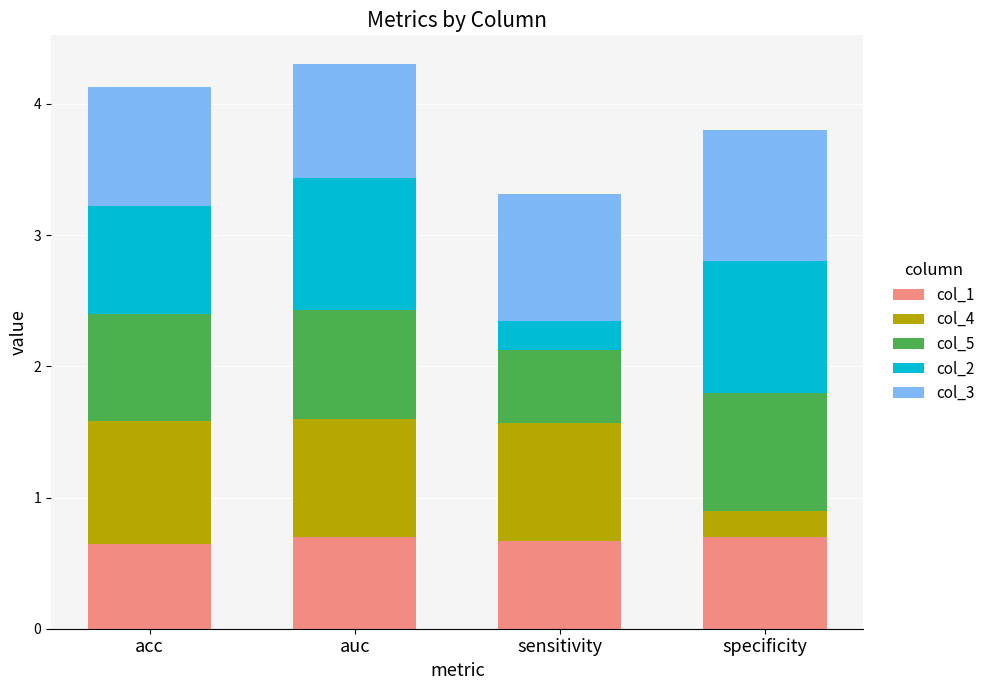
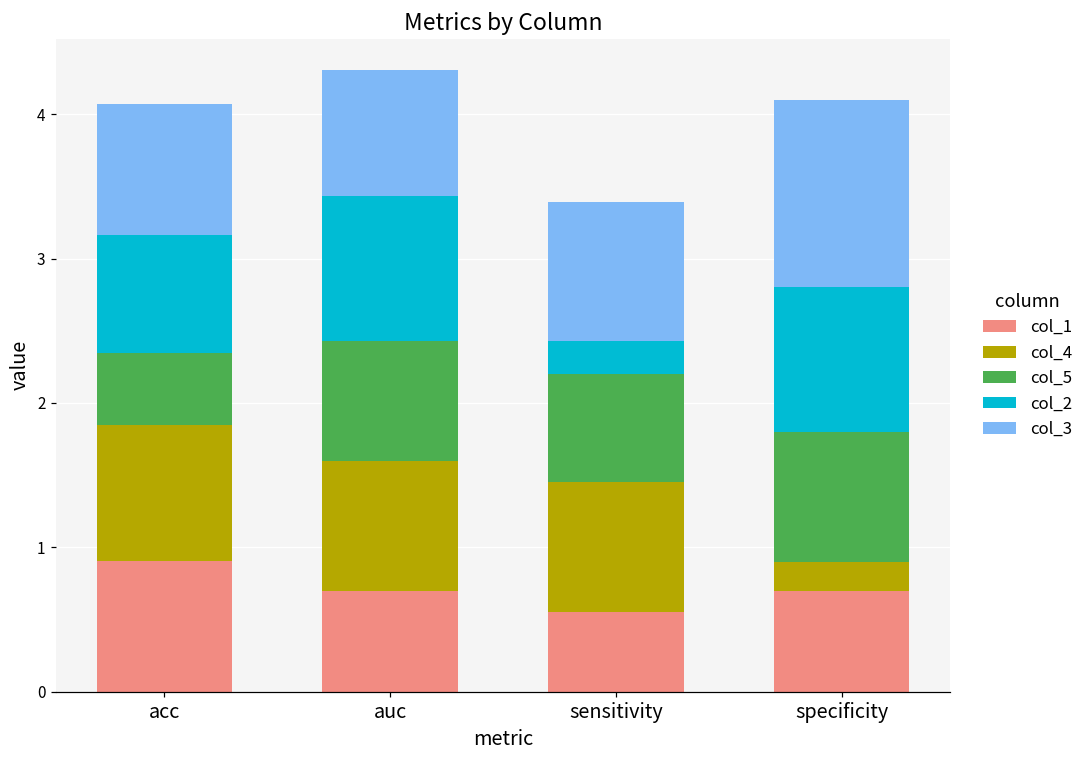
col_1, acc: 0.65 -> 0.91
col_5, acc: 0.82 -> 0.50
col_1, sensitivity: 0.67 -> 0.55
col_5, sensitivity: 0.55 -> 0.75
col_3, specificity: 1.0 -> 1.3
